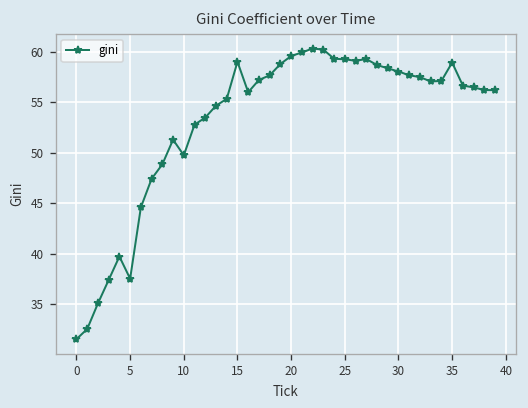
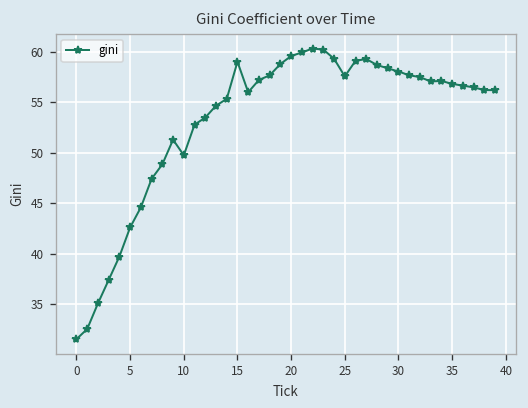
5: 38 -> 43
25: 59 -> 58
35: 59 -> 57
